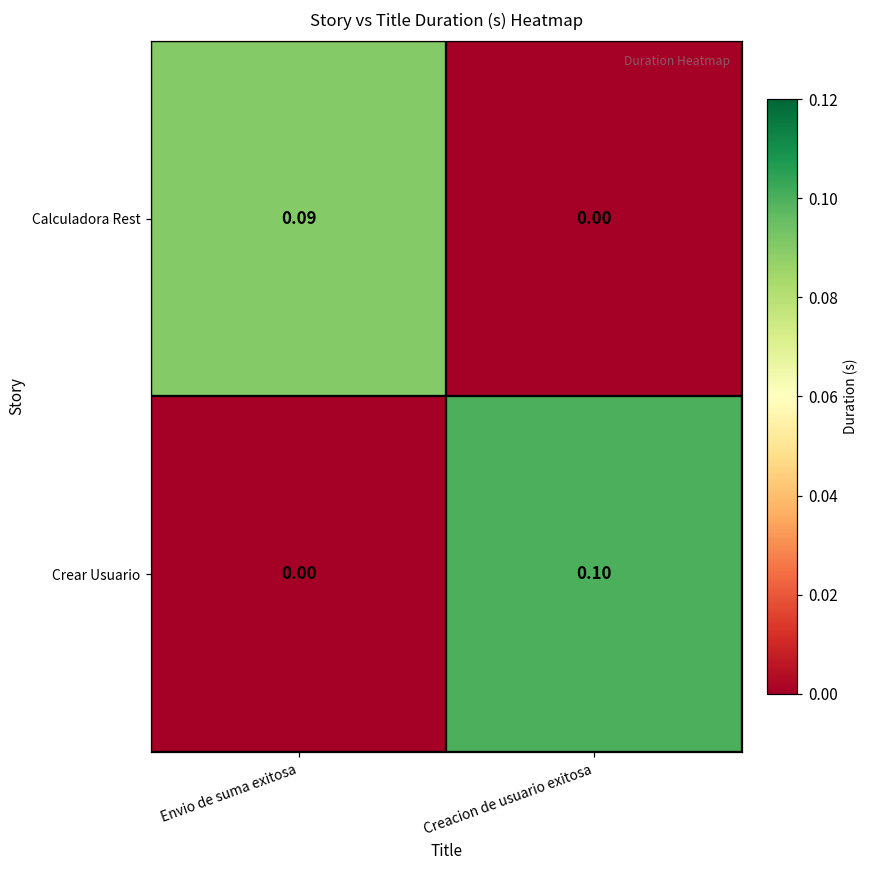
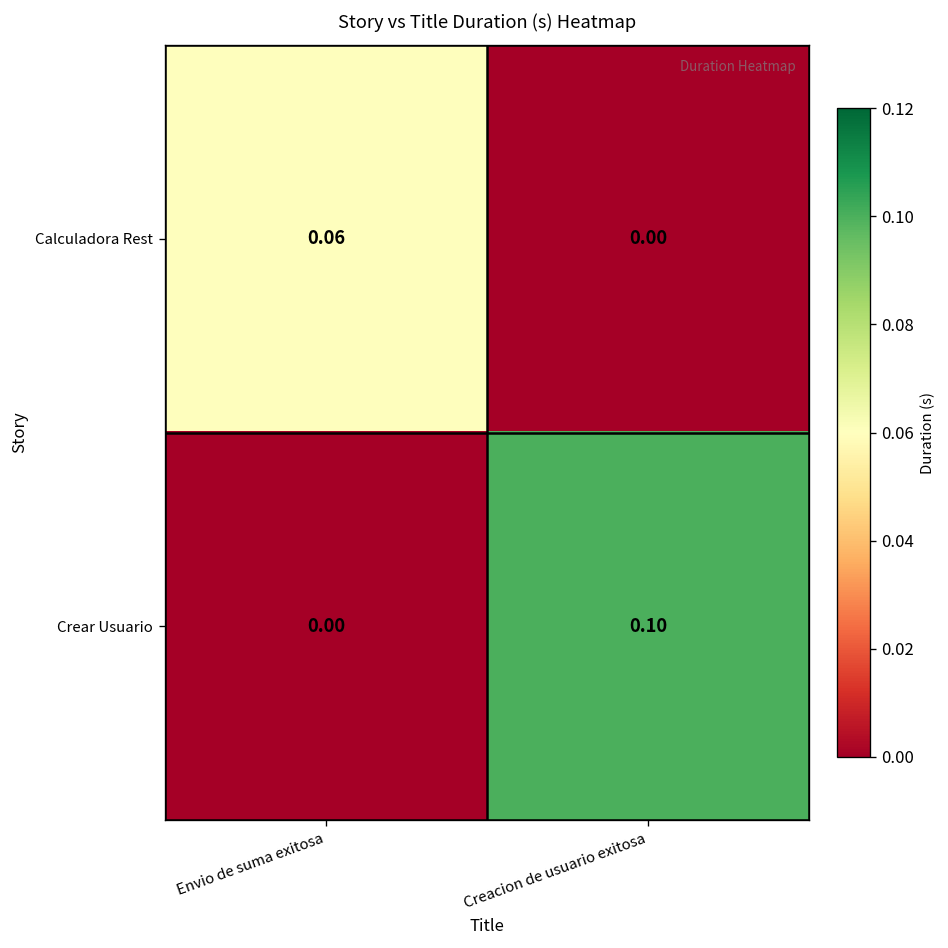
Calculadora Rest, Envio de suma exitosa: 0.09 -> 0.06
